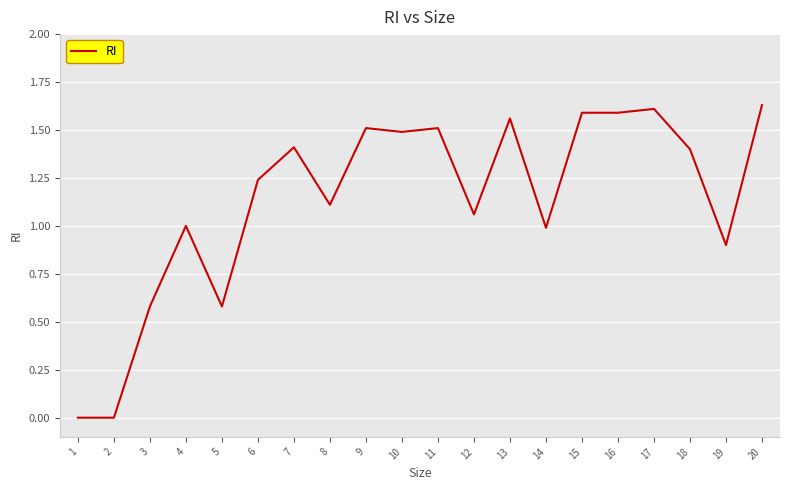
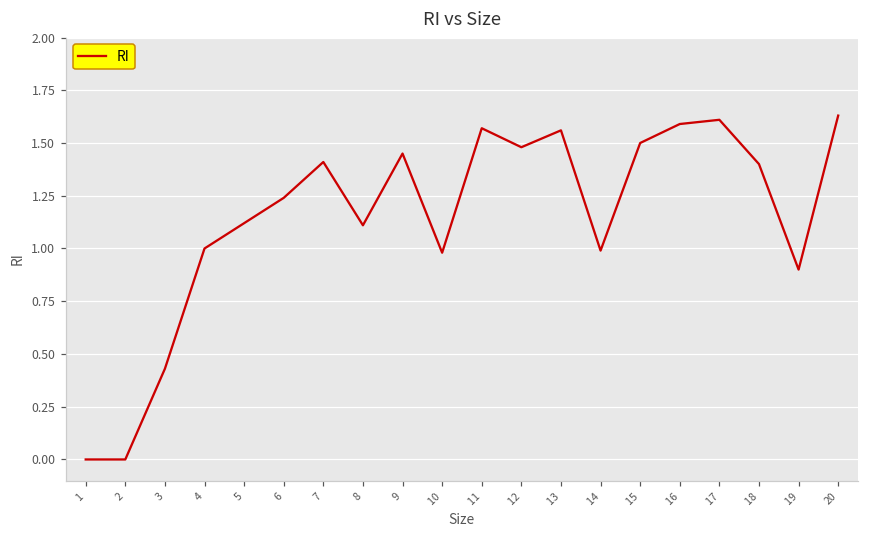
3: 0.58 -> 0.43
5: 0.58 -> 1.12
9: 1.51 -> 1.45
10: 1.49 -> 0.98
11: 1.51 -> 1.57
12: 1.06 -> 1.48
15: 1.59 -> 1.50
